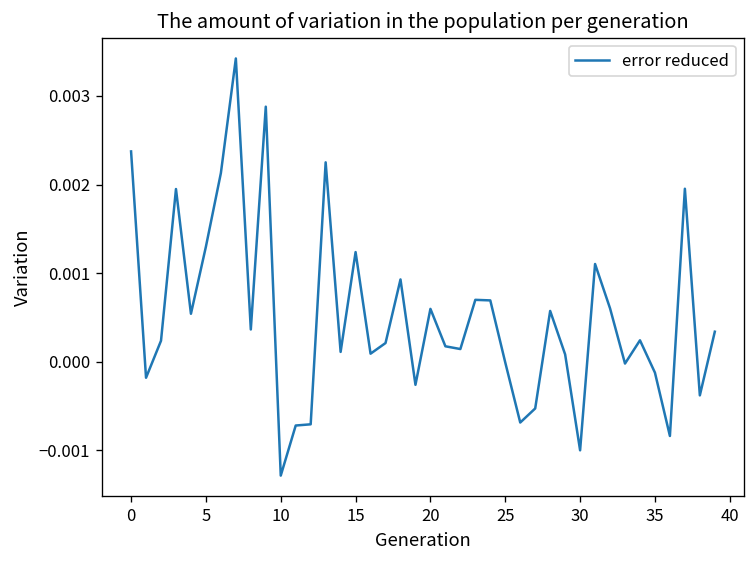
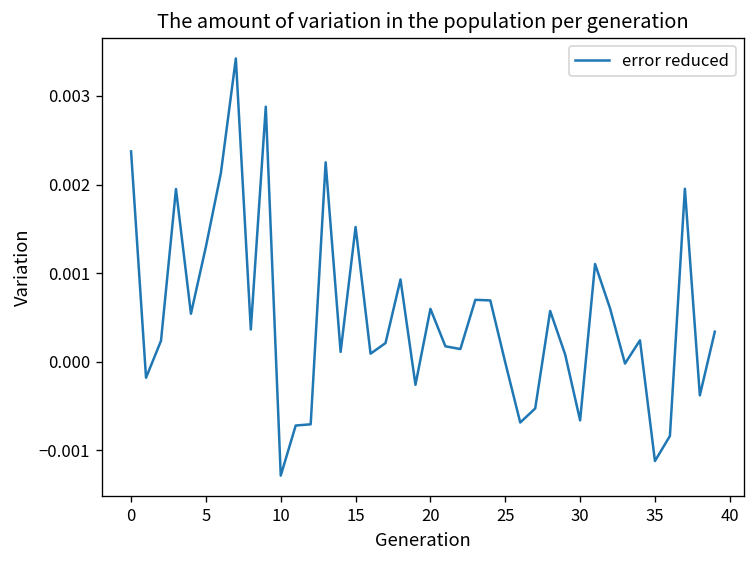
15: 0.0012 -> 0.0015
30: -0.0010 -> -0.0007
35: -0.0001 -> -0.0011
